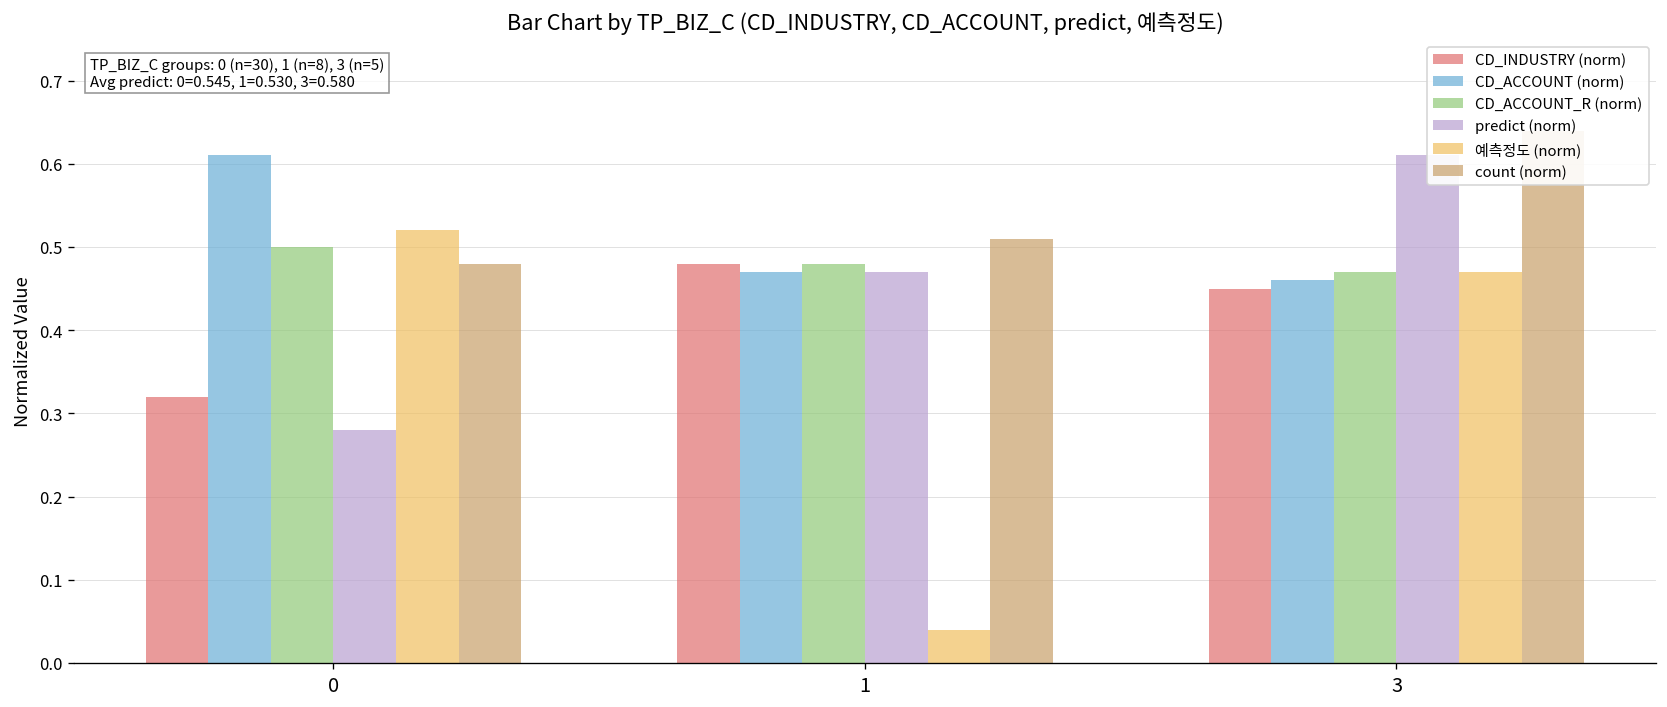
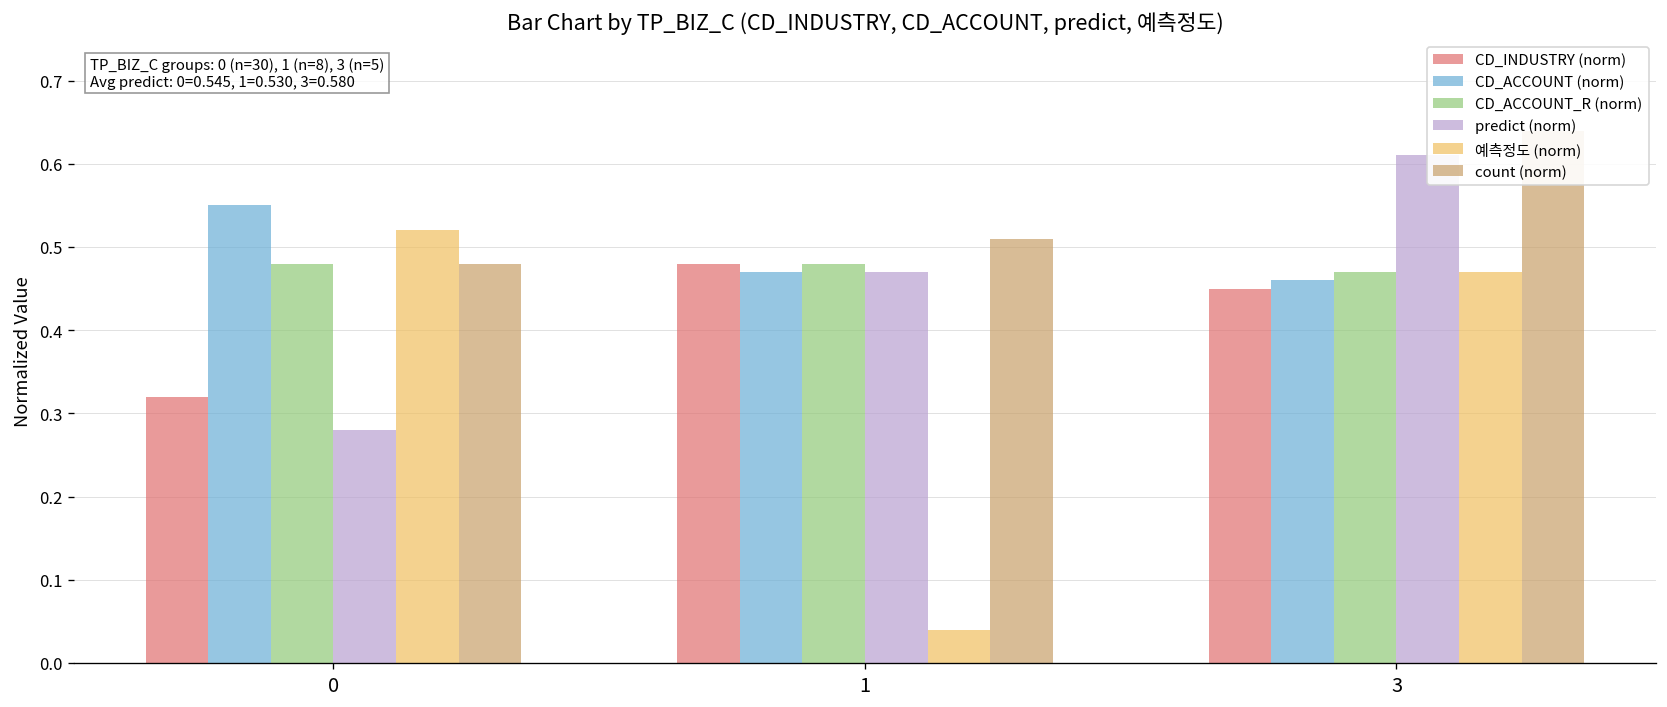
CD_ACCOUNT (norm), 0: 0.61 -> 0.55
CD_ACCOUNT_R (norm), 0: 0.50 -> 0.48
